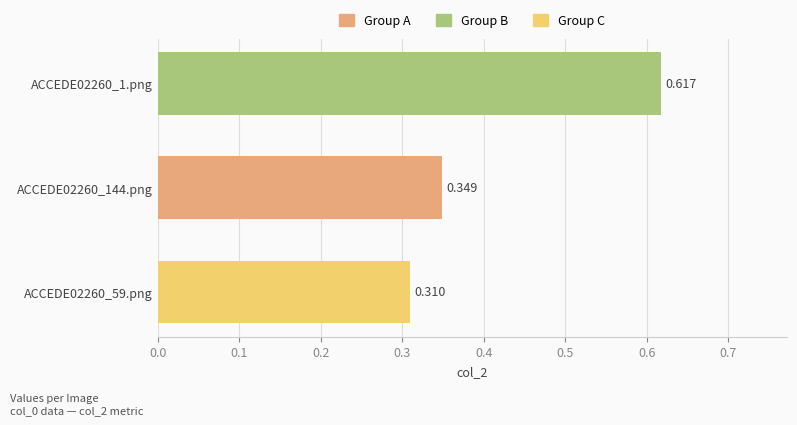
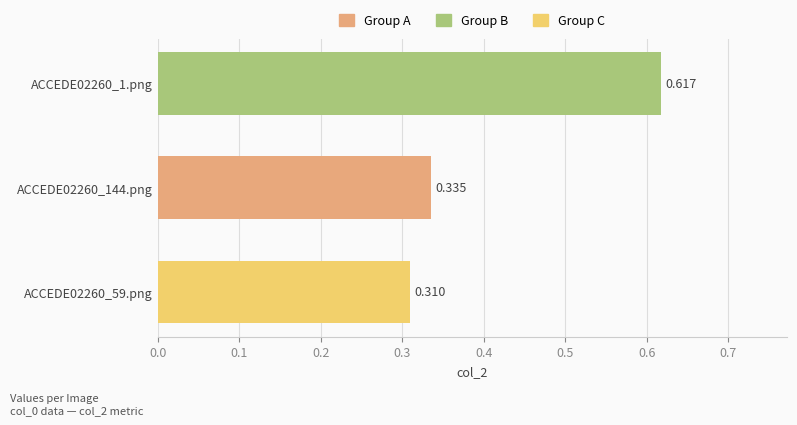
ACCEDE02260_144.png: 0.349 -> 0.335
